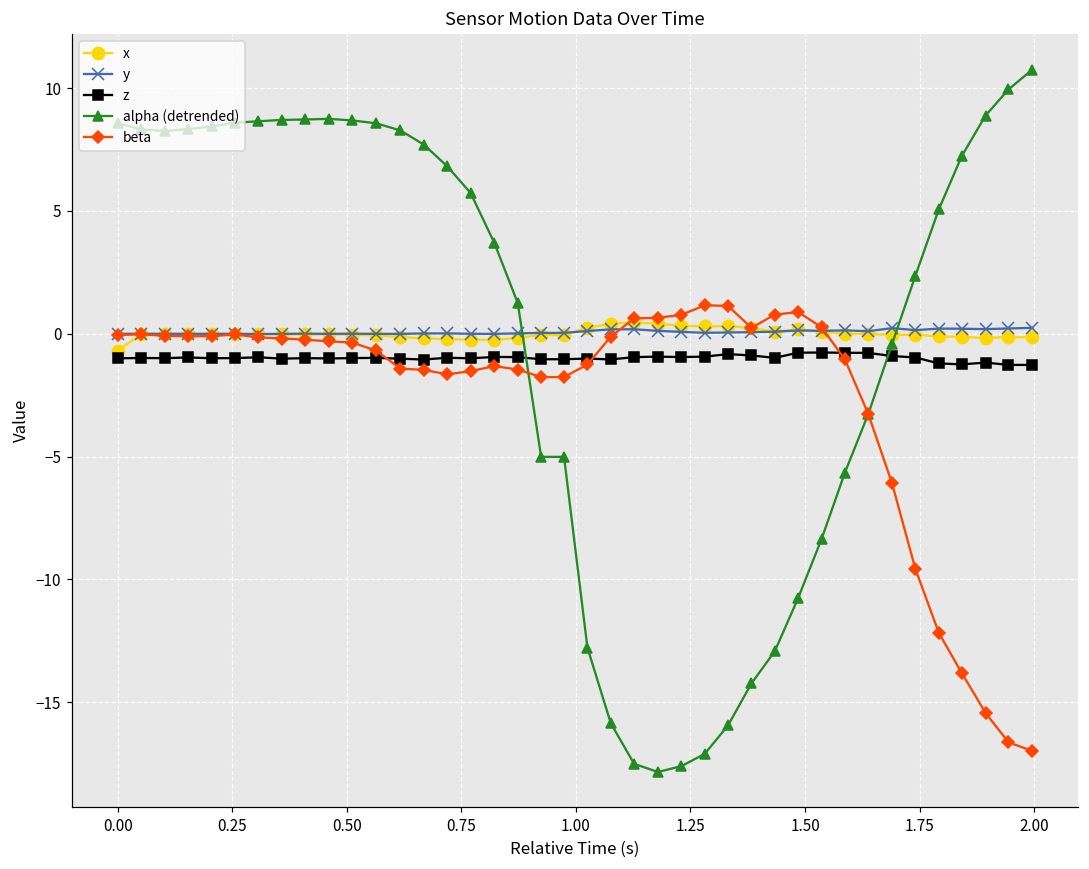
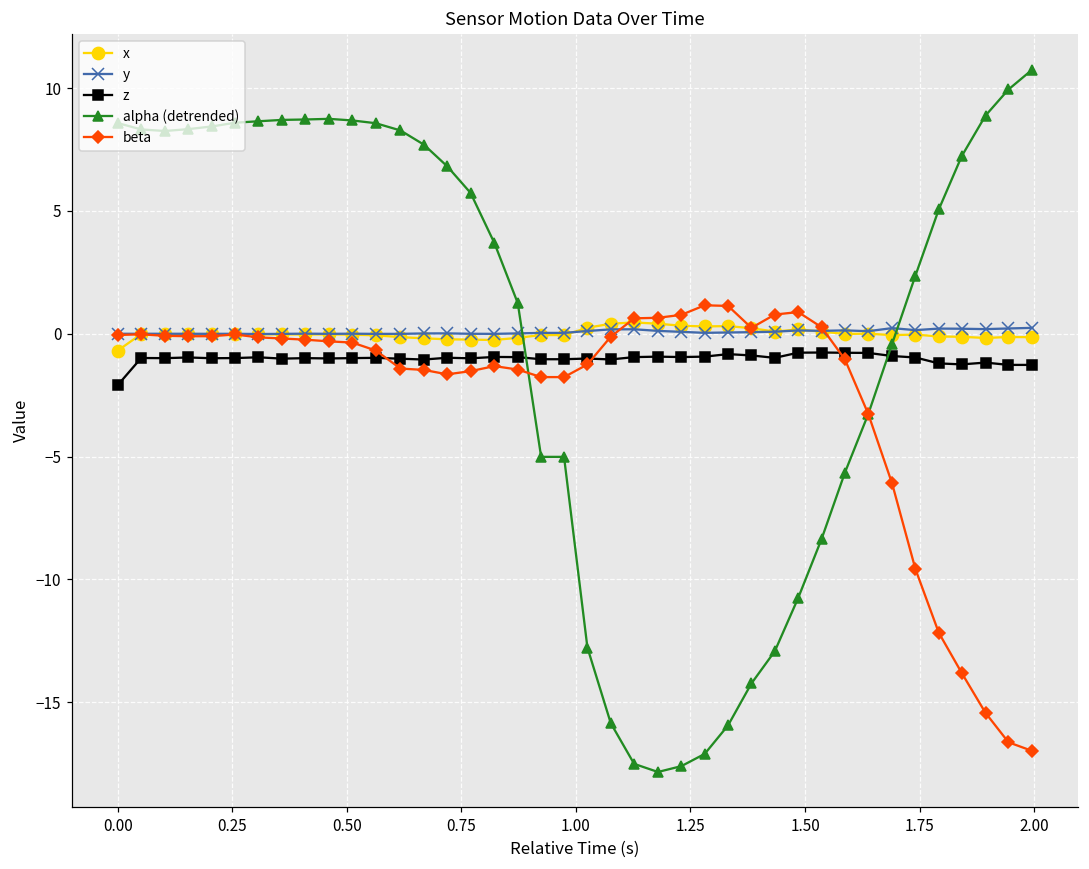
z, 0.00: -1.0 -> -2.1
